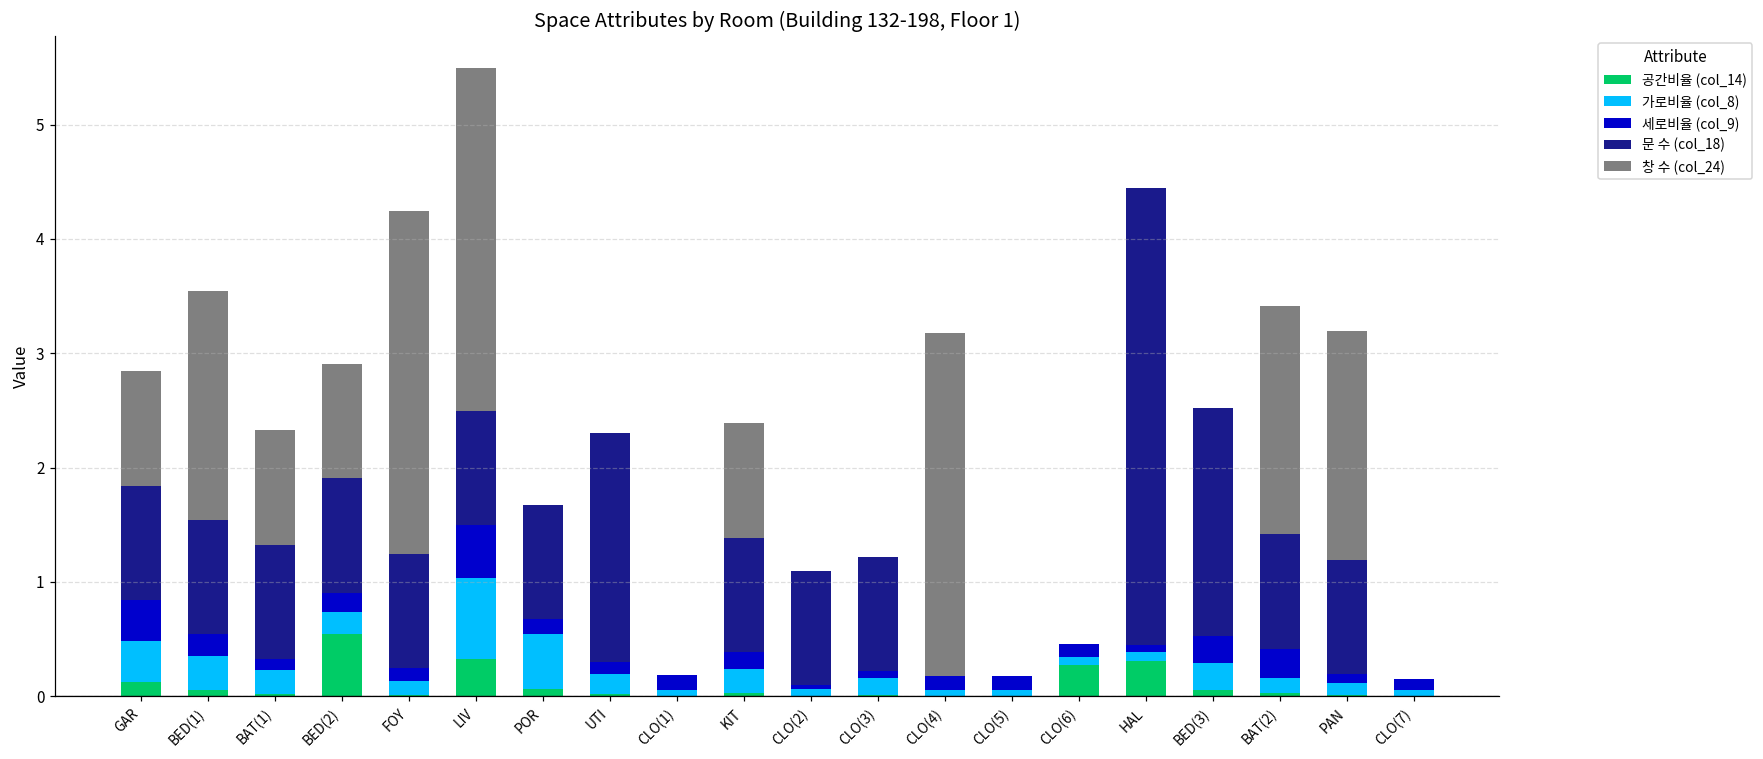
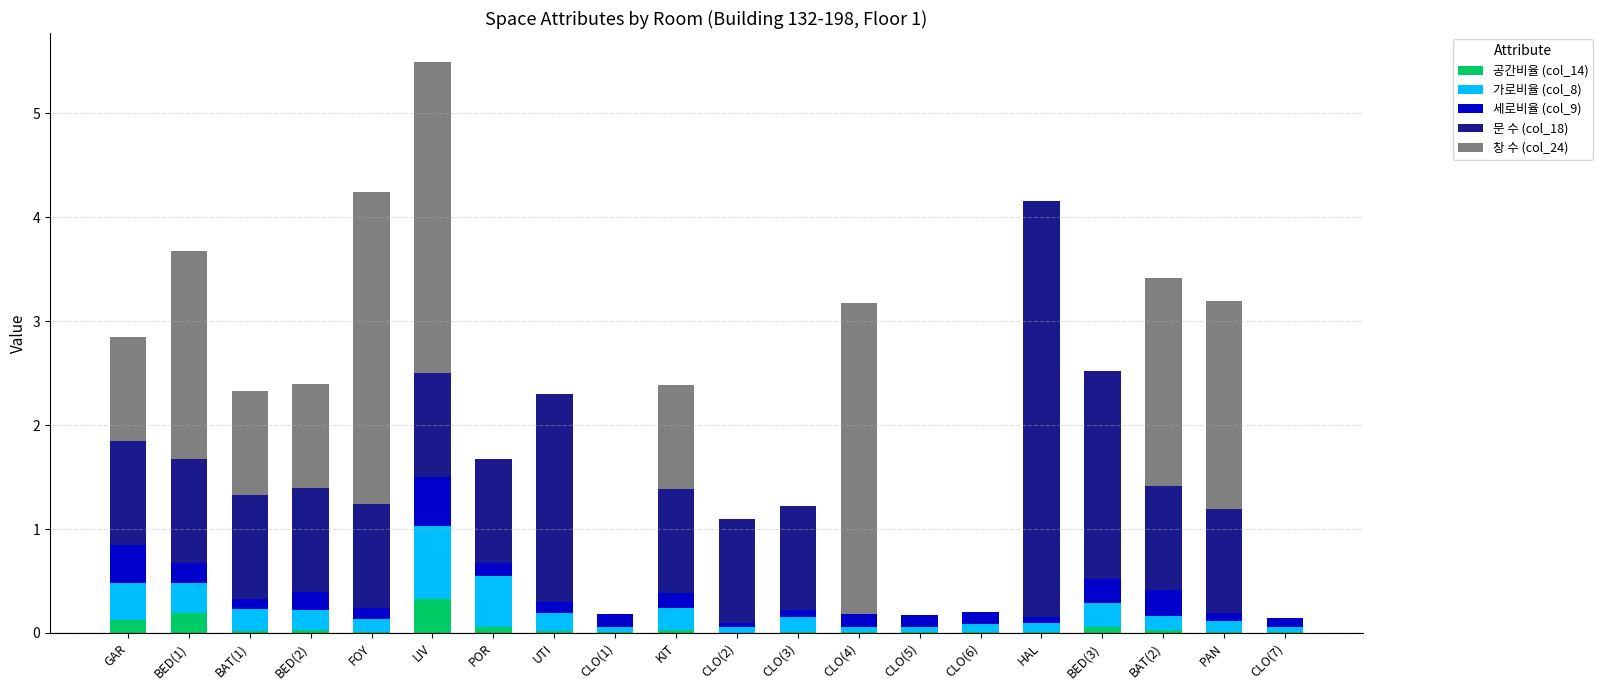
공간비율 (col_14), BED(1): 0.06 -> 0.19
공간비율 (col_14), BED(2): 0.54 -> 0.03
공간비율 (col_14), CLO(6): 0.27 -> 0.01
공간비율 (col_14), HAL: 0.31 -> 0.01
